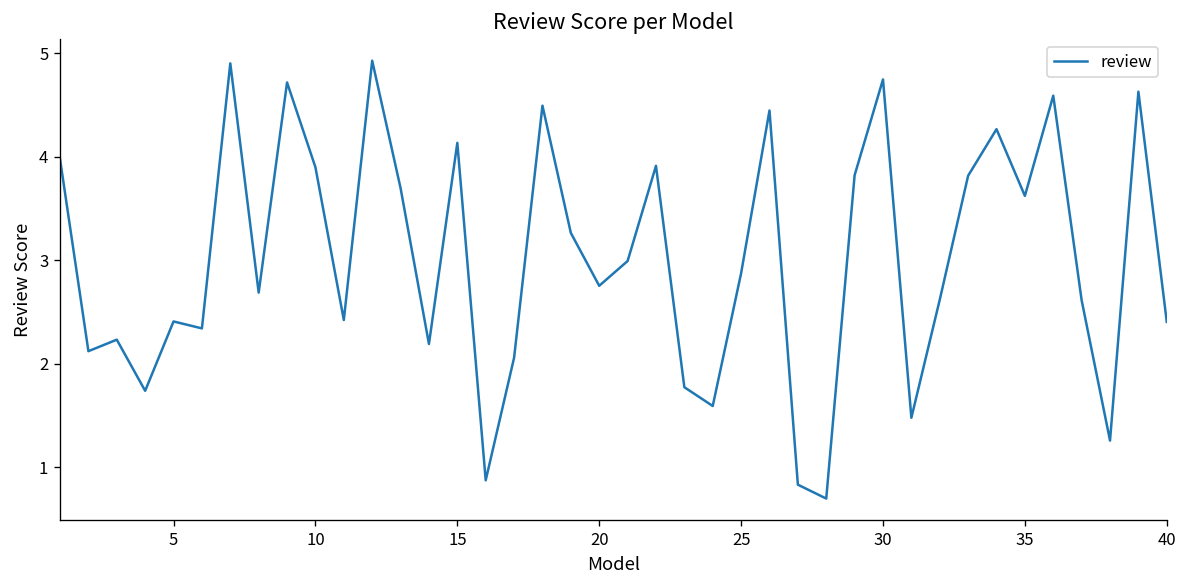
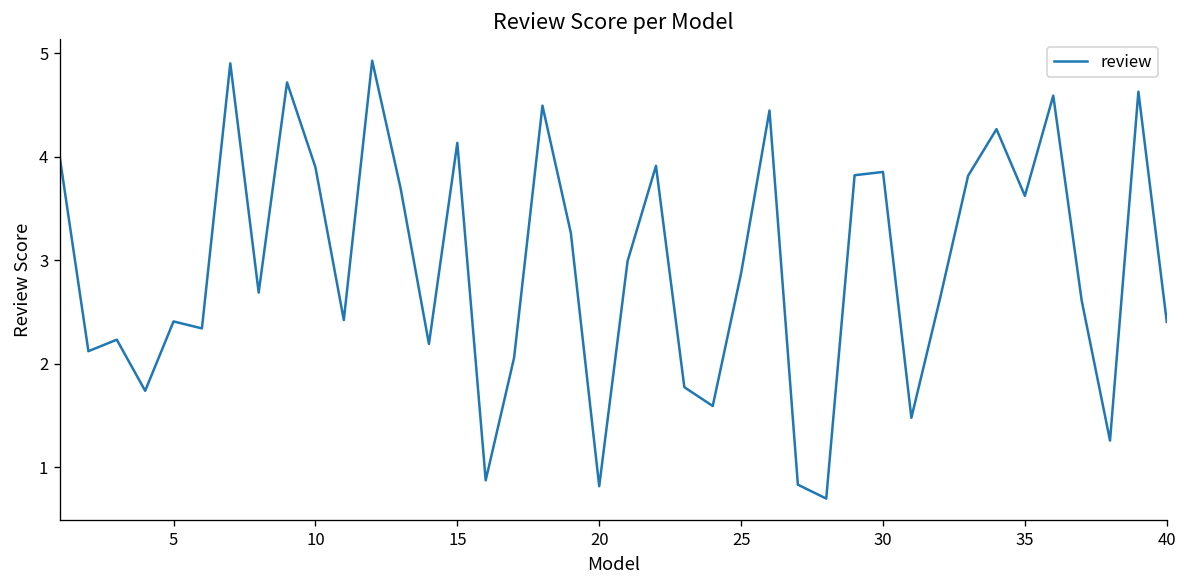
20: 2.8 -> 0.8
30: 4.7 -> 3.9
